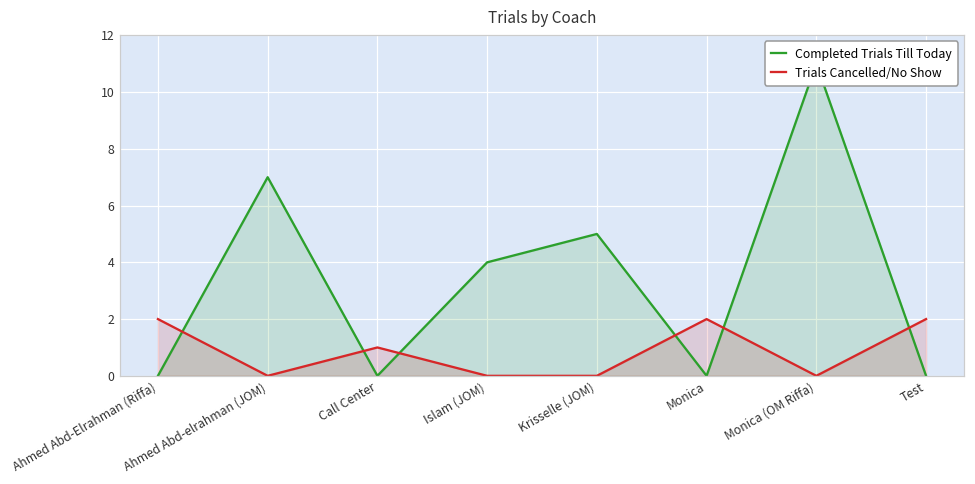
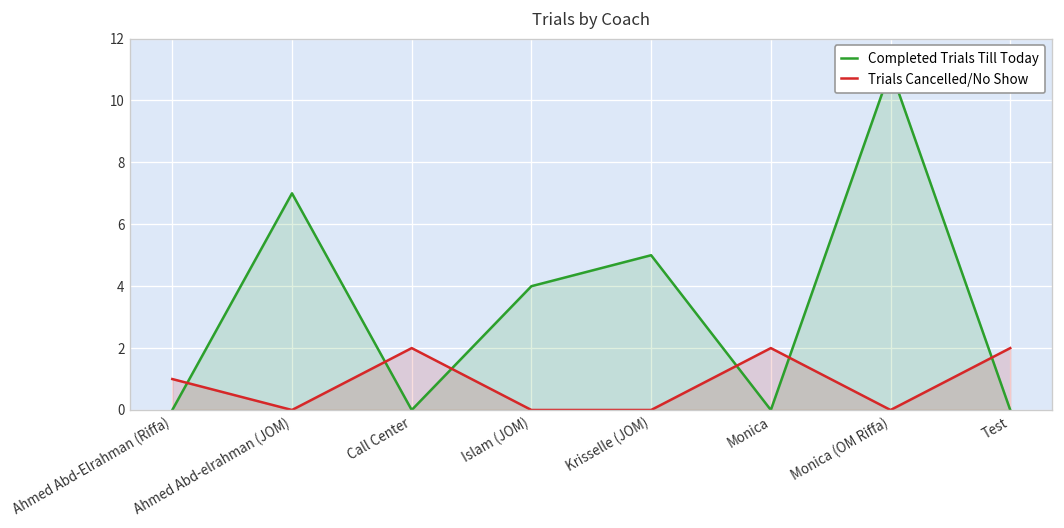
Trials Cancelled/No Show, Ahmed Abd-Elrahman (Riffa): 2 -> 1
Trials Cancelled/No Show, Call Center: 1 -> 2
